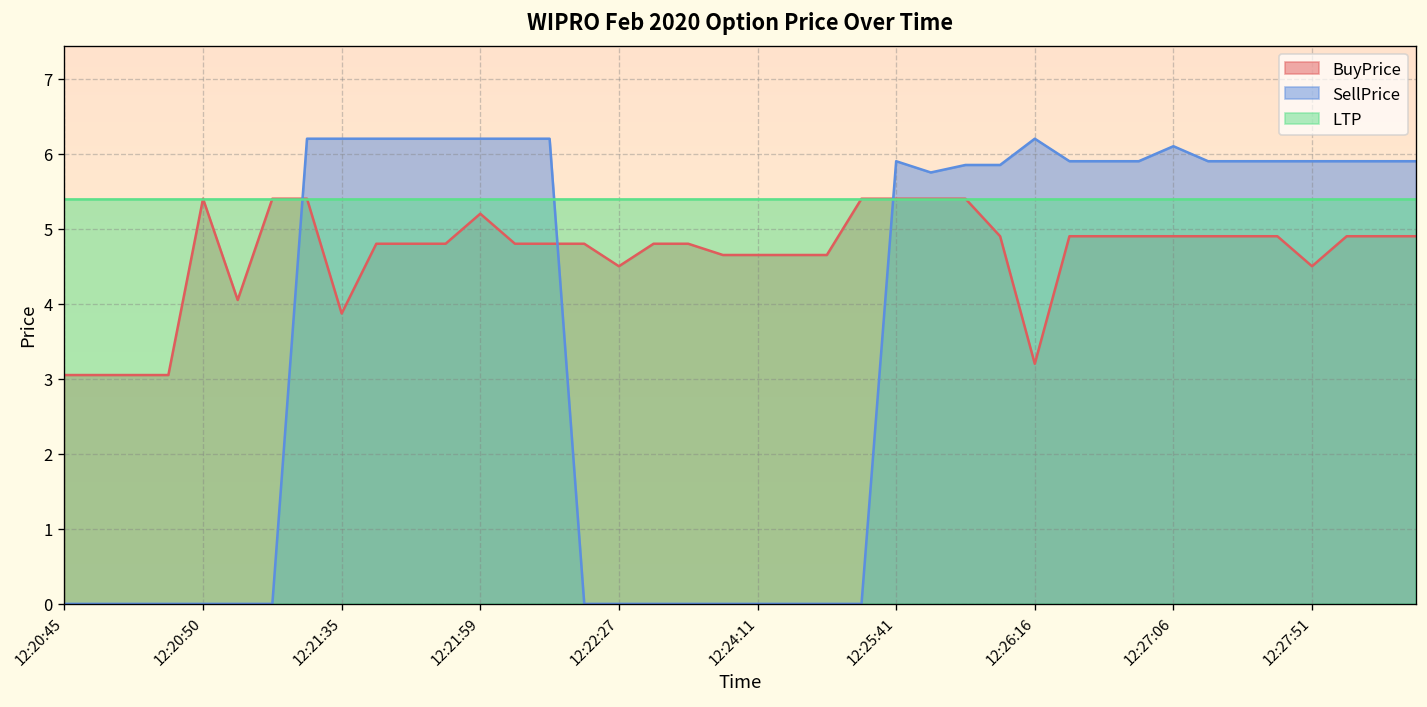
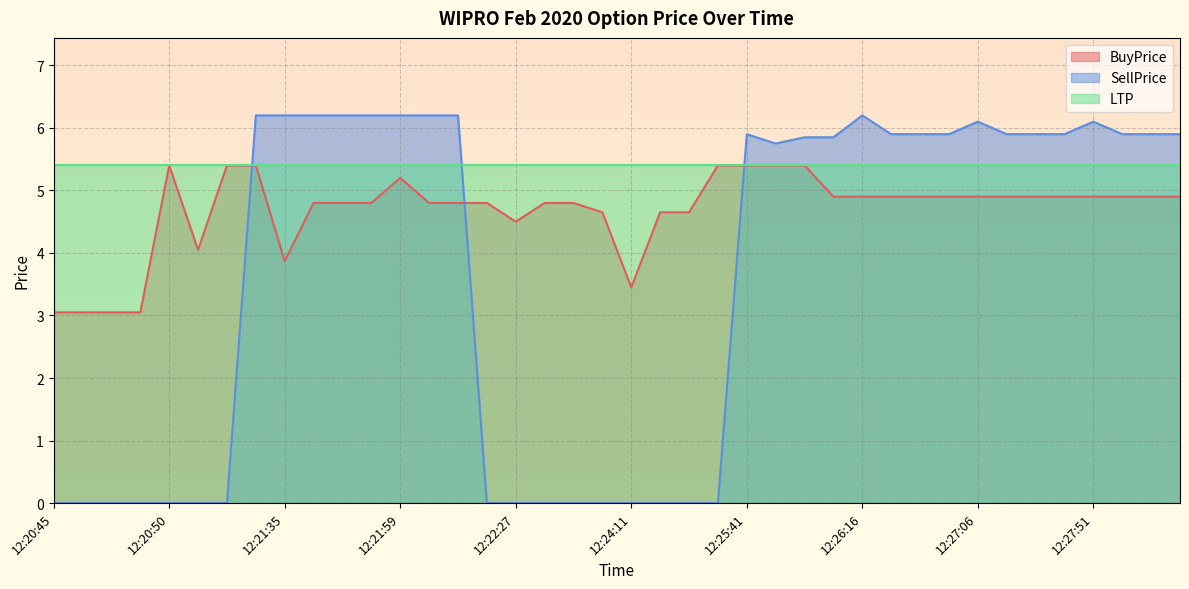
BuyPrice, 12:24:11: 4.7 -> 3.5
BuyPrice, 12:26:16: 3.2 -> 4.9
BuyPrice, 12:27:51: 4.5 -> 4.9
SellPrice, 12:27:51: 5.9 -> 6.1
